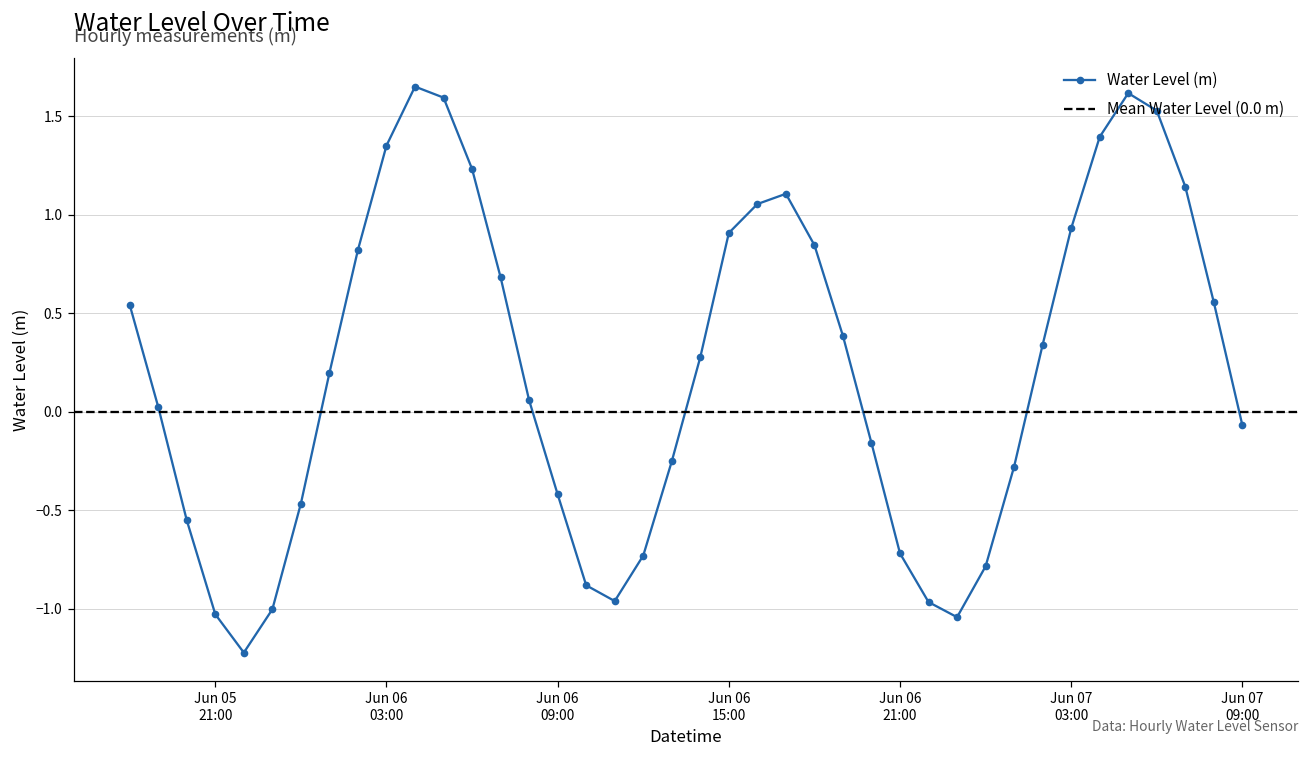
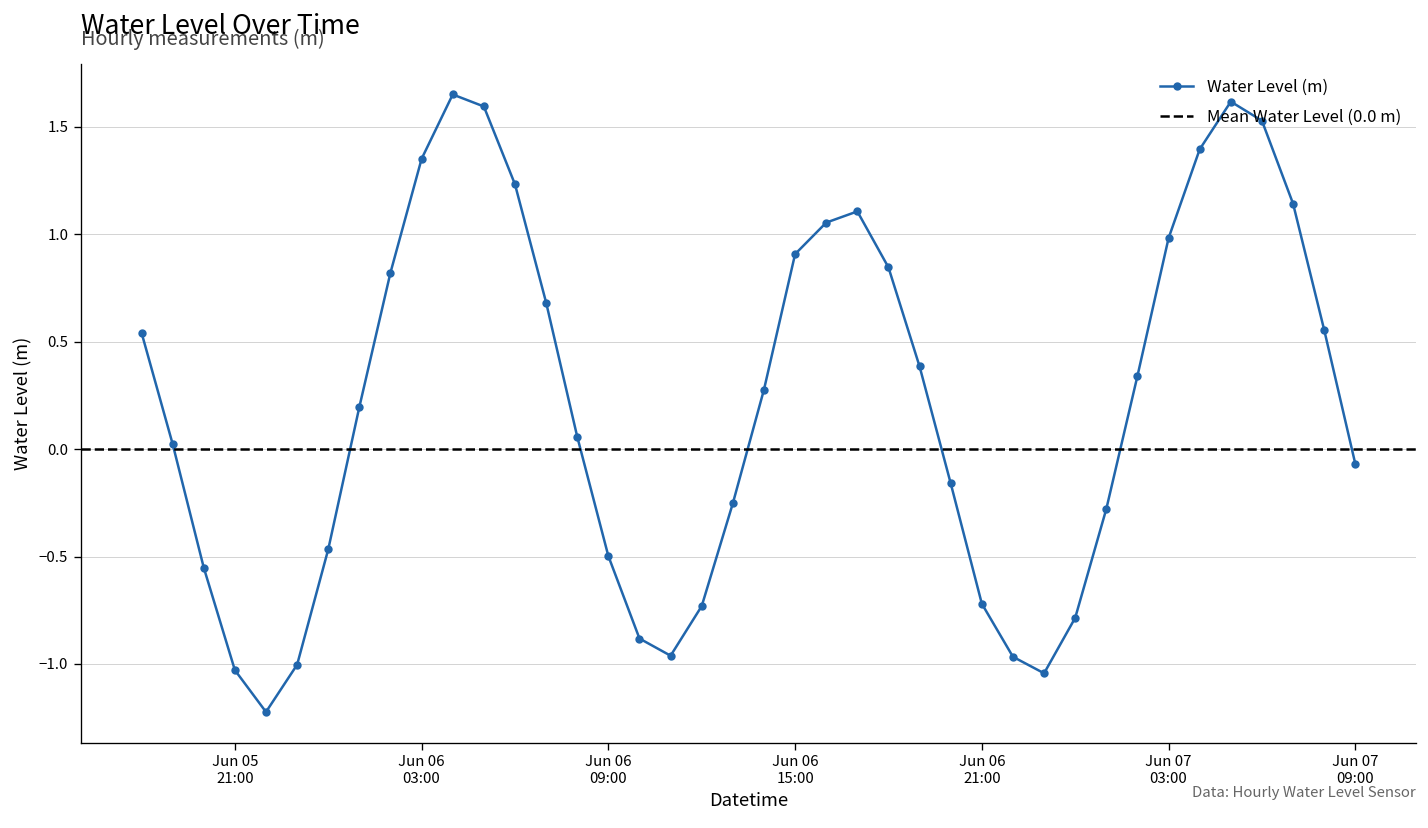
Jun 06 09:00: -0.42 -> -0.50
Jun 07 03:00: 0.93 -> 0.98
